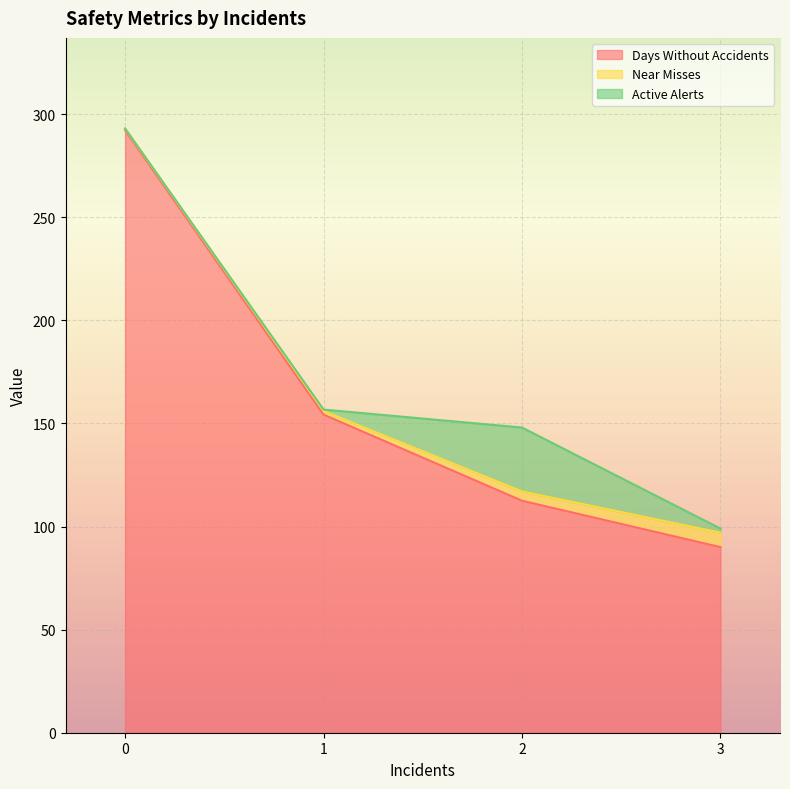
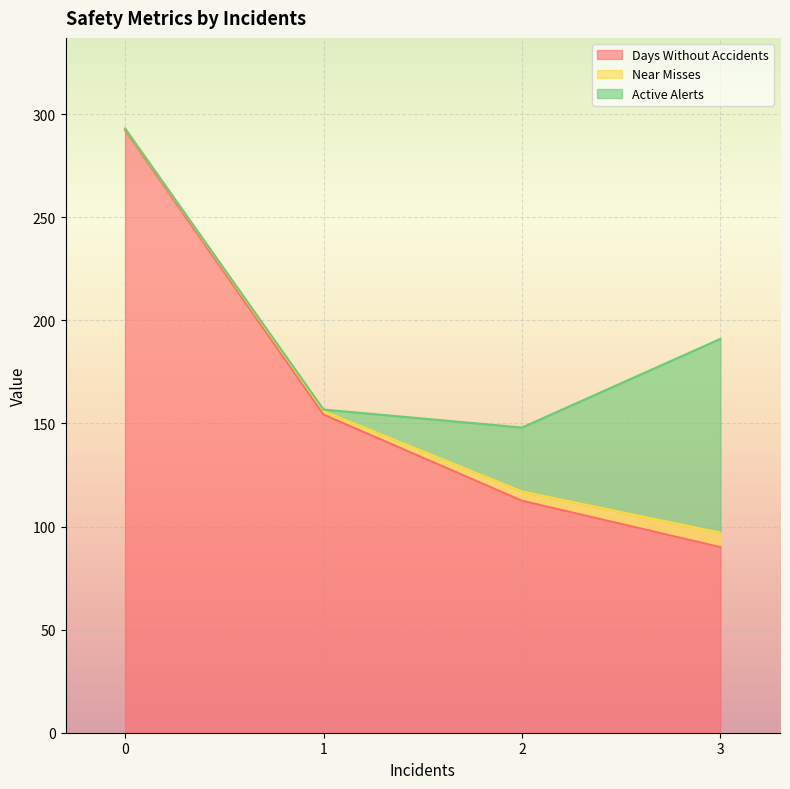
Active Alerts, 3: 2 -> 94
